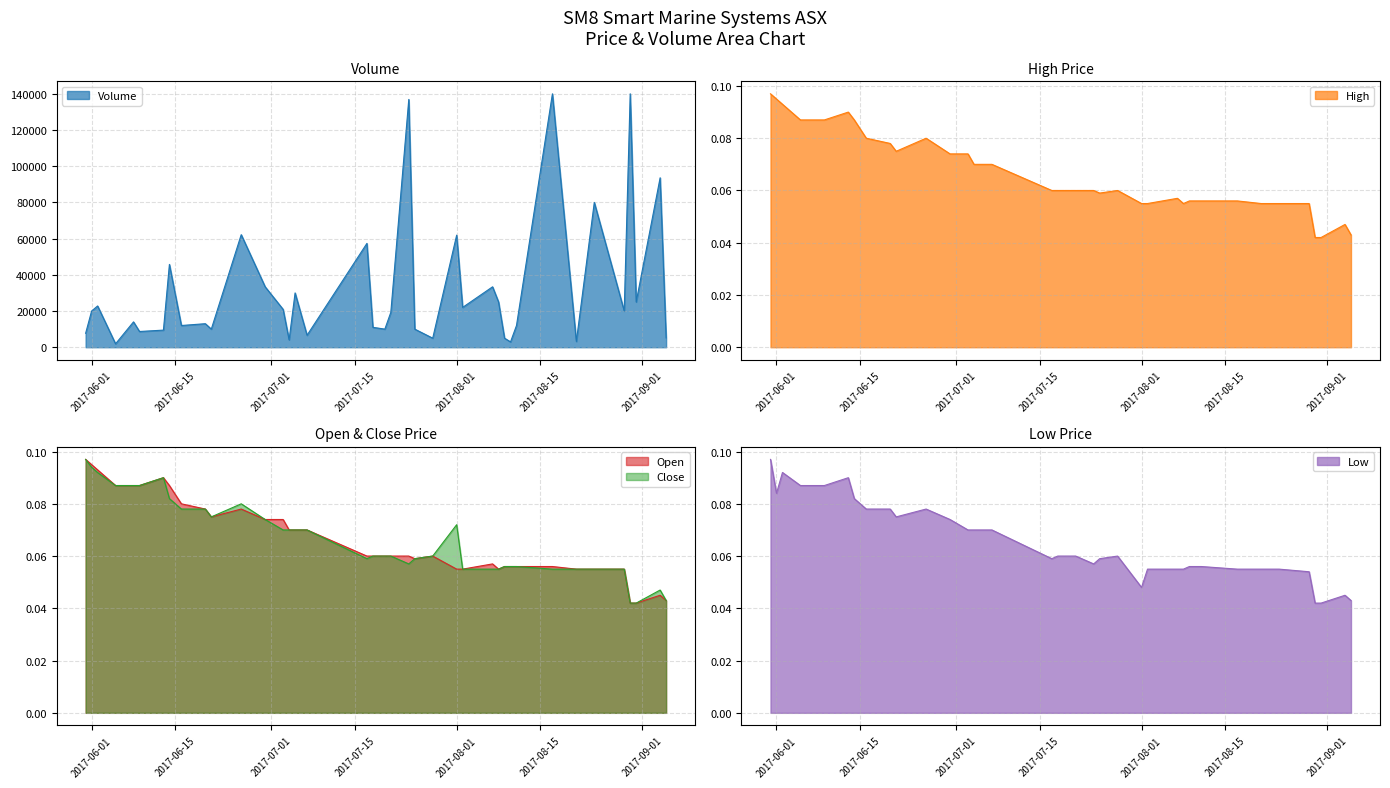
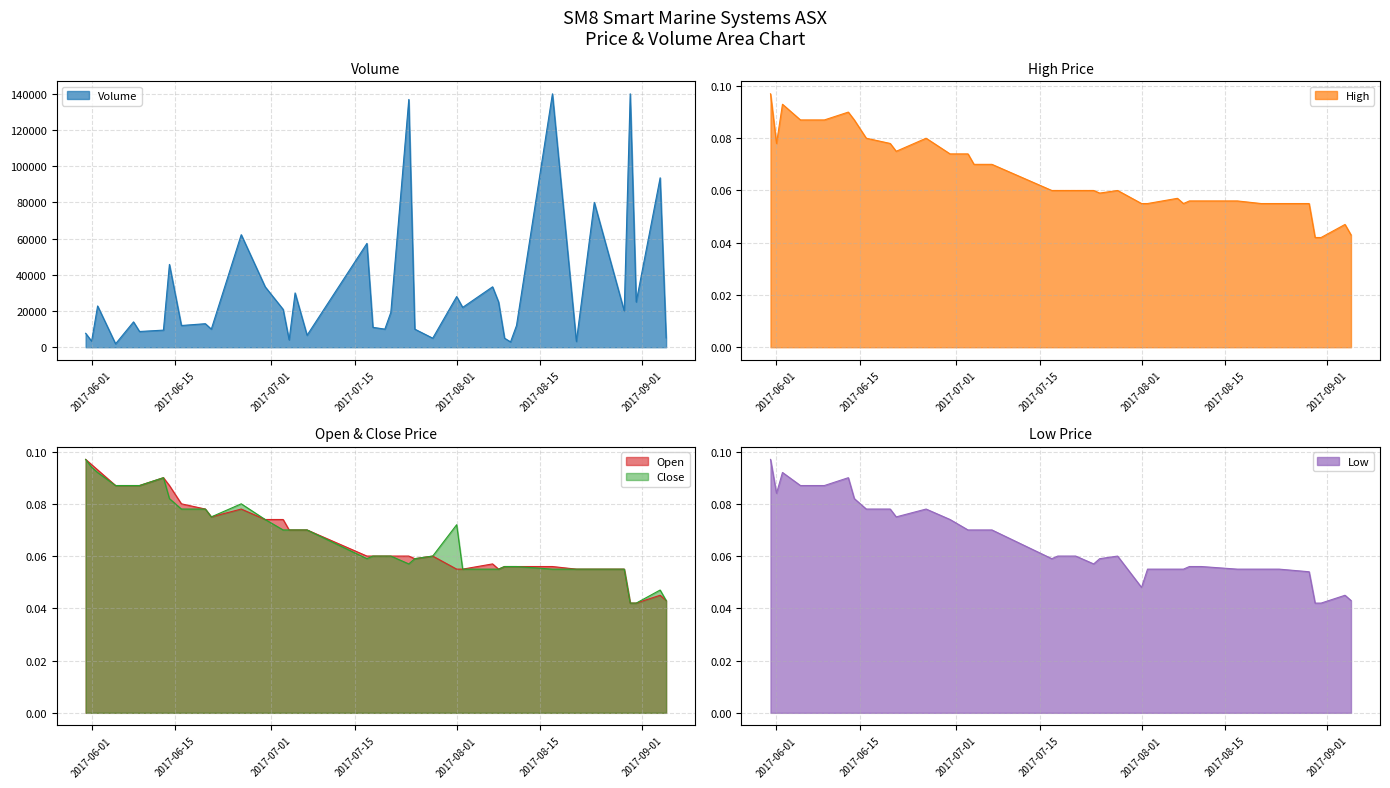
Volume, 2017-06-01: 20000 -> 3000
Volume, 2017-08-01: 62000 -> 28000
High Price, 2017-06-01: 0.095 -> 0.078
